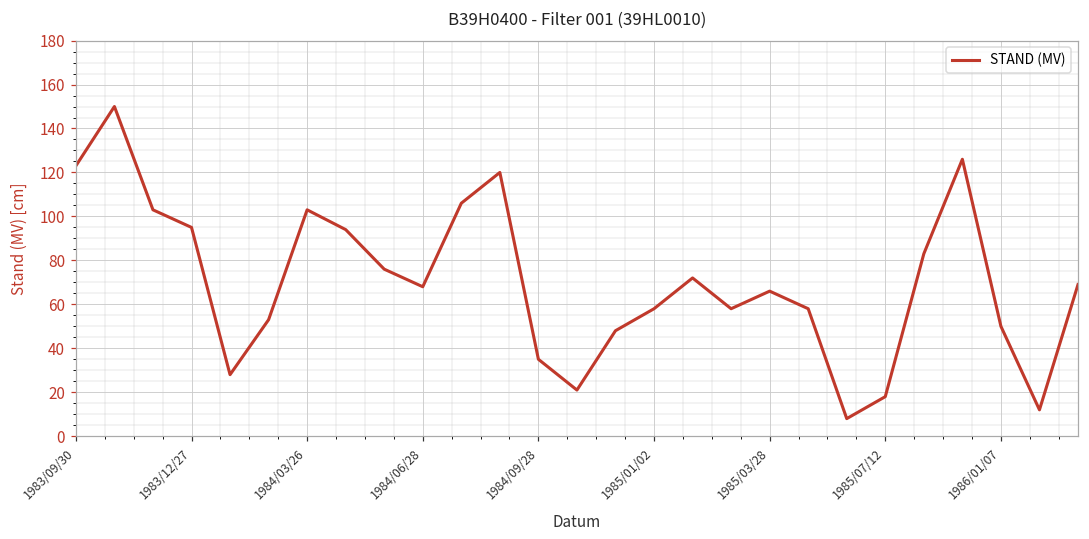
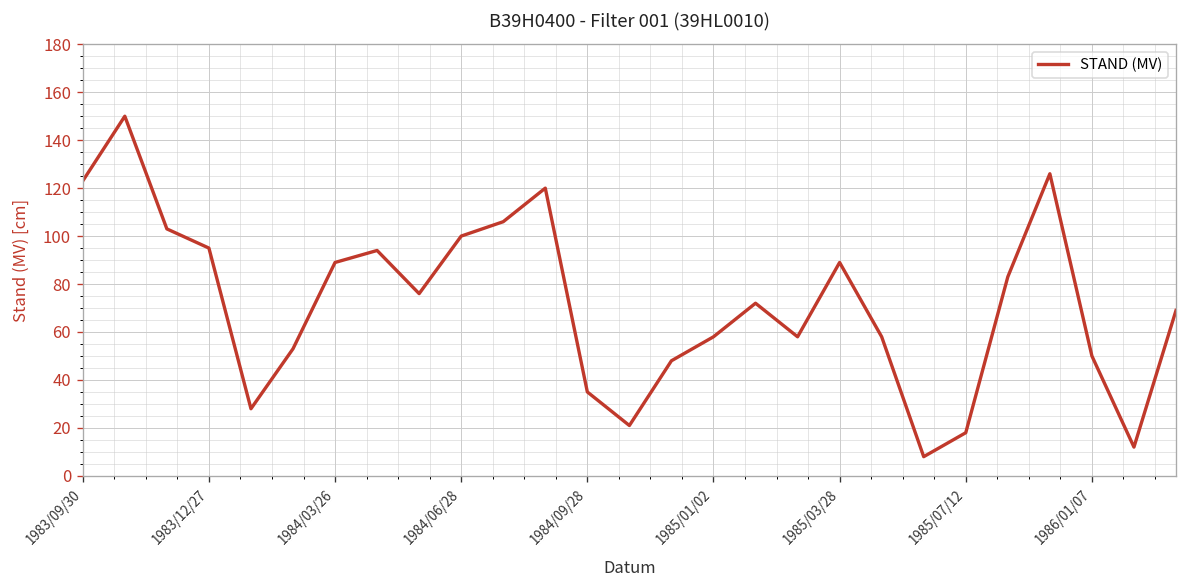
1984/03/26: 103 -> 89
1984/06/28: 68 -> 100
1985/03/28: 66 -> 89
